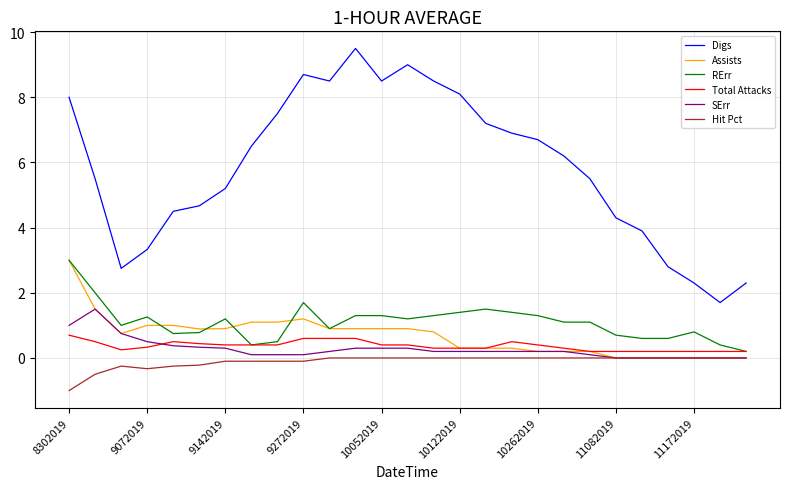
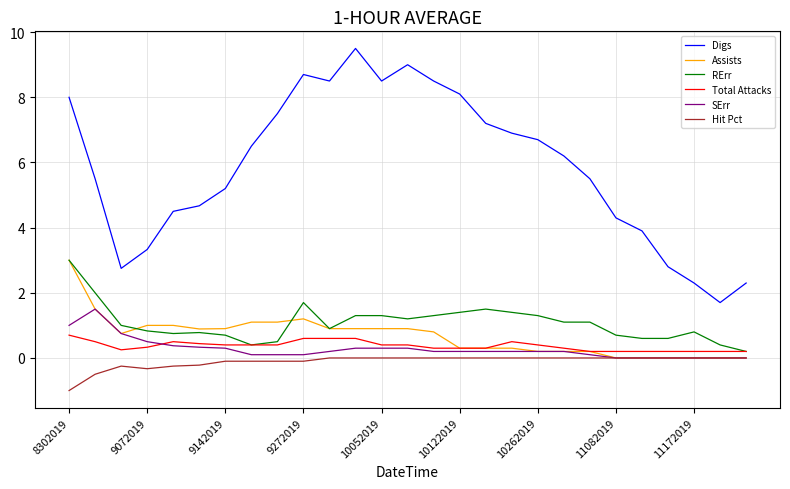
RErr, 9072019: 1.3 -> 0.8
RErr, 9142019: 1.2 -> 0.7
